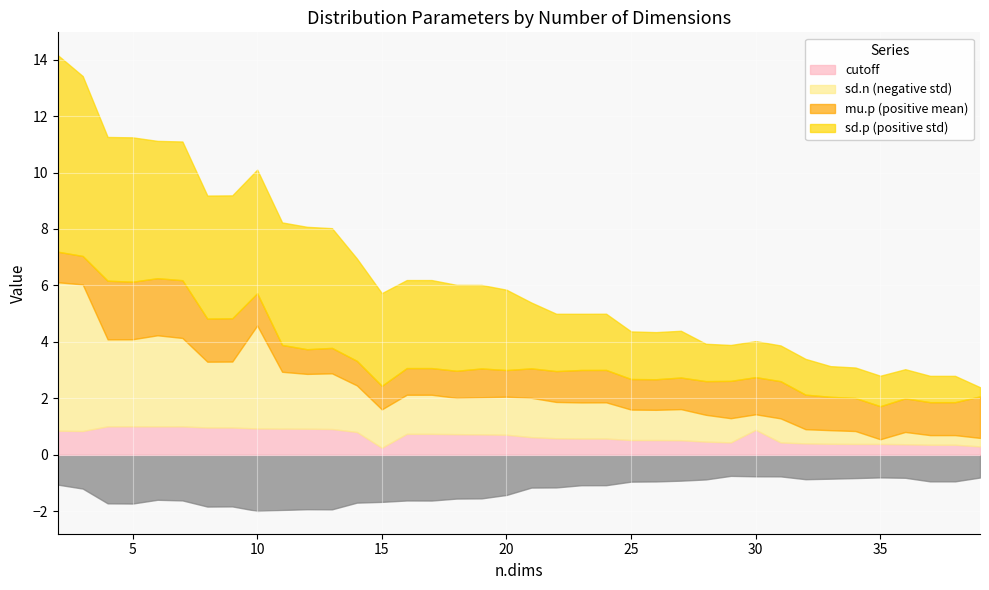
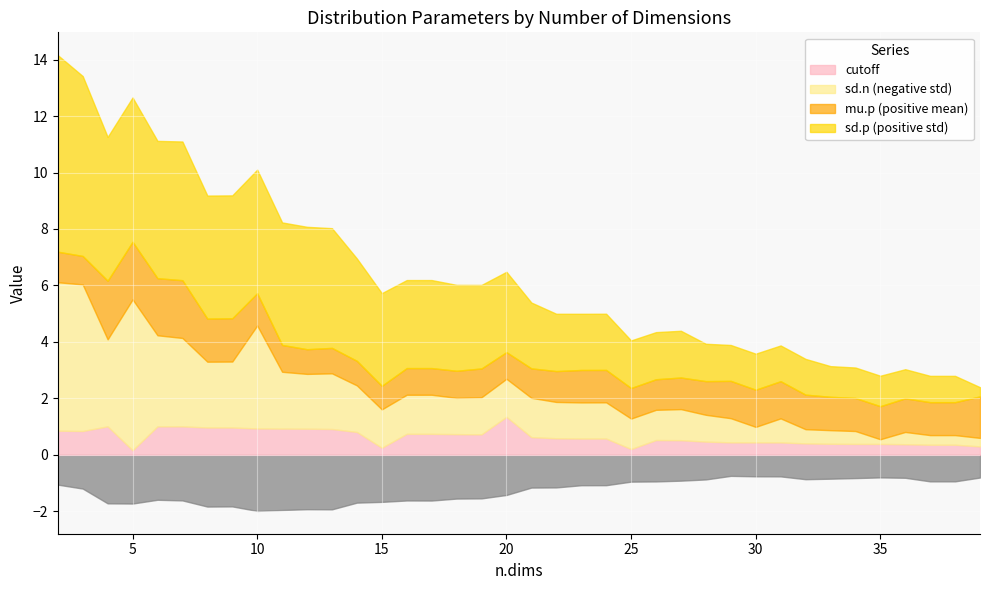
cutoff, 5: 1.0 -> 0.2
sd.n (negative std), 5: 3.1 -> 5.3
cutoff, 20: 0.7 -> 1.3
cutoff, 25: 0.5 -> 0.2
cutoff, 30: 0.9 -> 0.4
